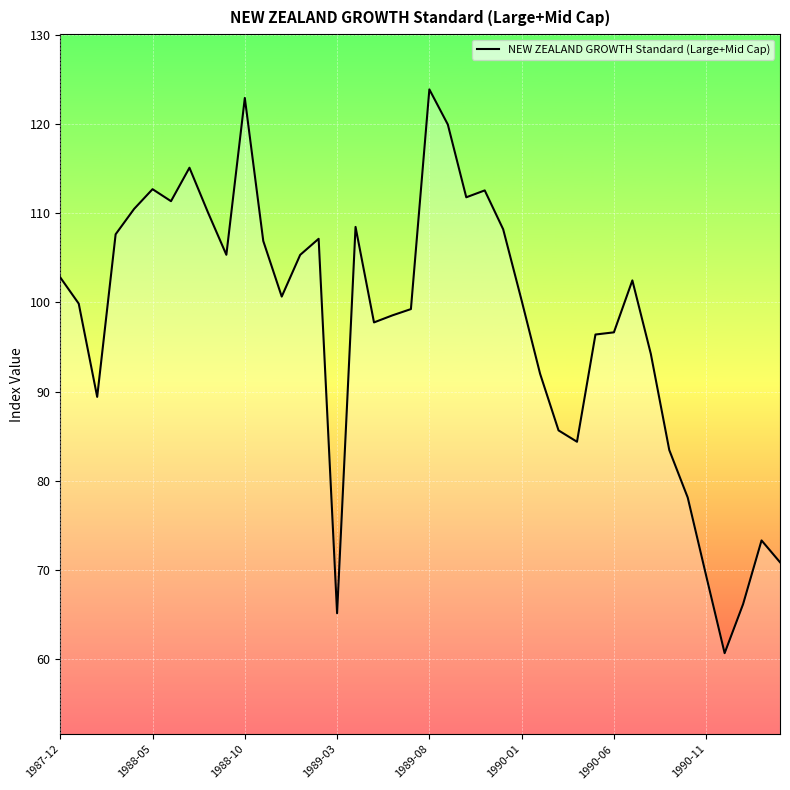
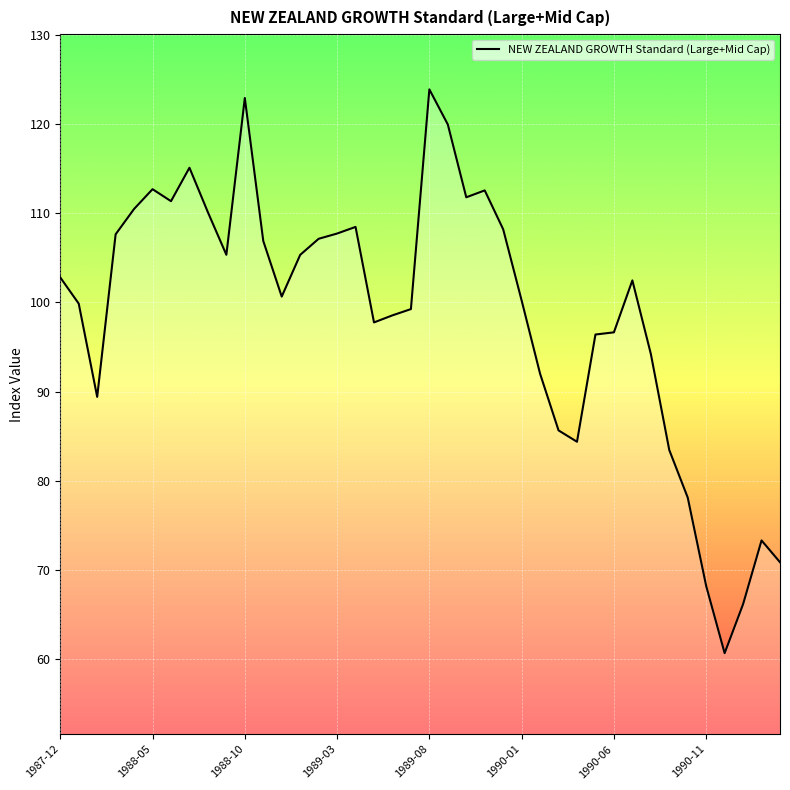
1989-03: 65 -> 108
1990-11: 69 -> 68
